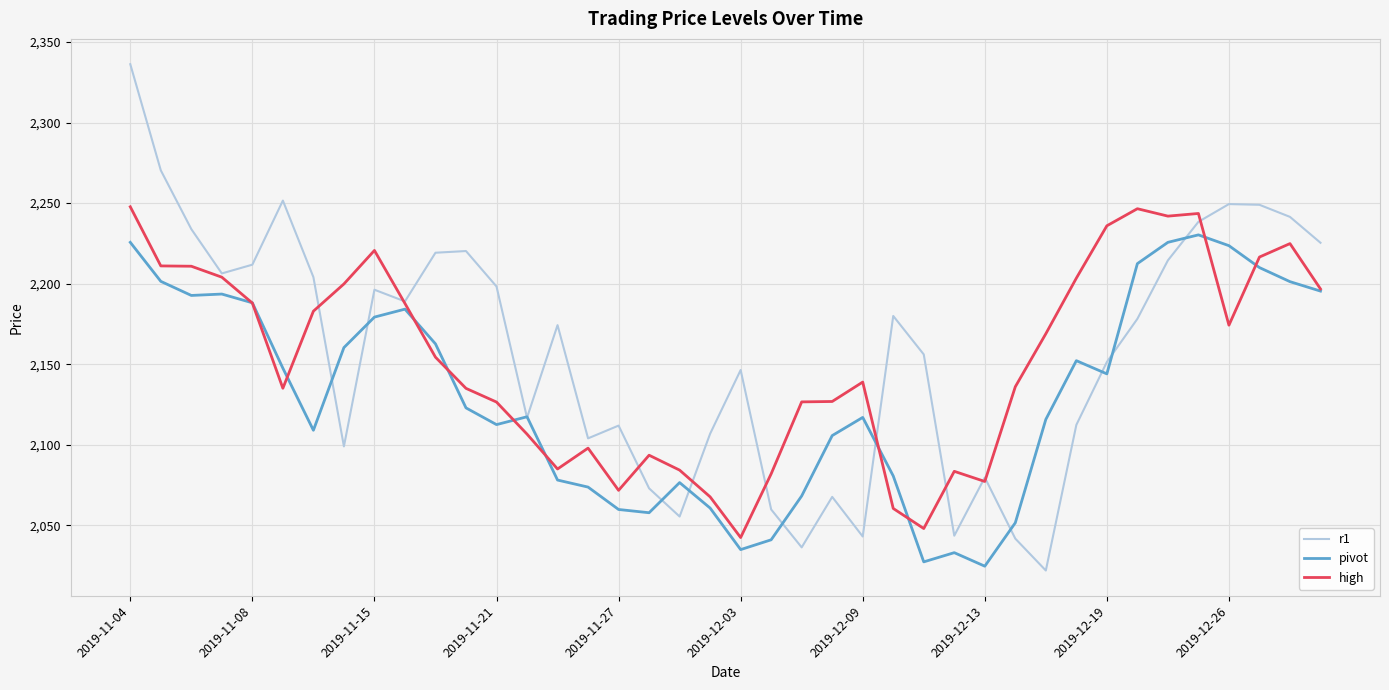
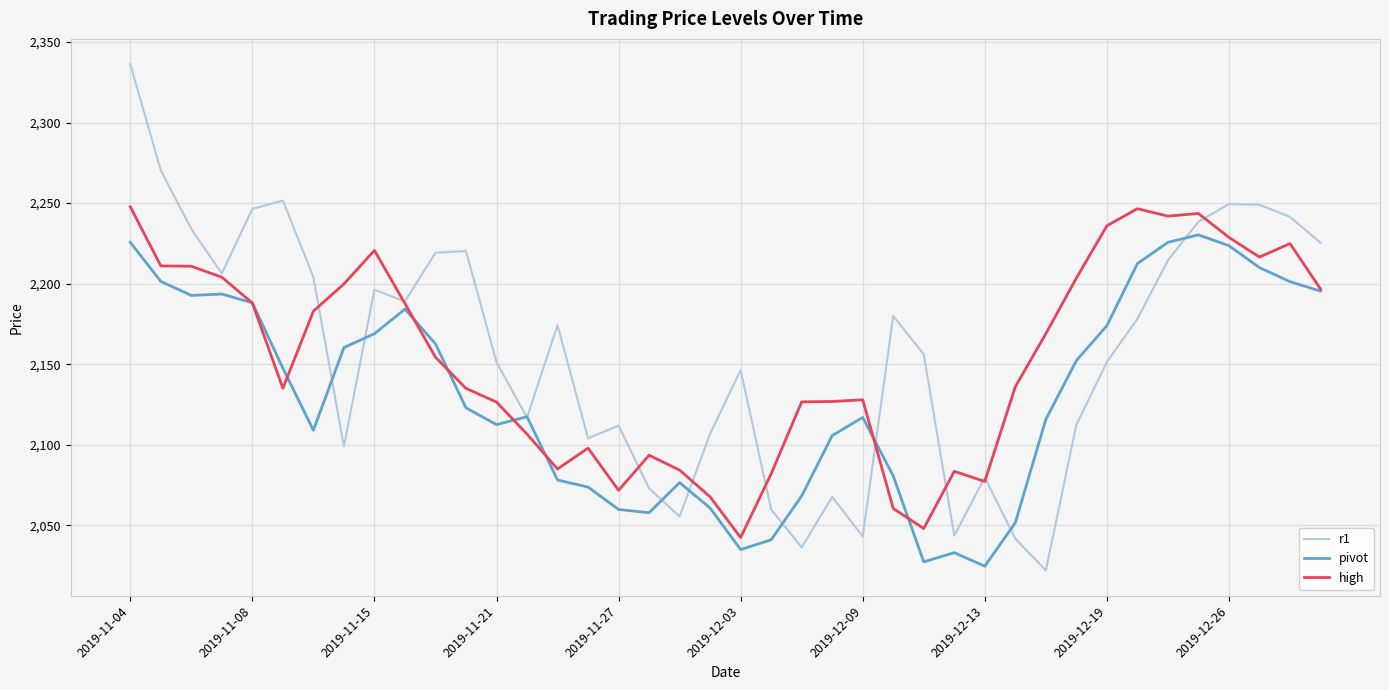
r1, 2019-11-08: 2,212 -> 2,246
pivot, 2019-11-15: 2,179 -> 2,169
r1, 2019-11-21: 2,198 -> 2,151
high, 2019-12-09: 2,139 -> 2,128
pivot, 2019-12-19: 2,144 -> 2,174
high, 2019-12-26: 2,174 -> 2,229
